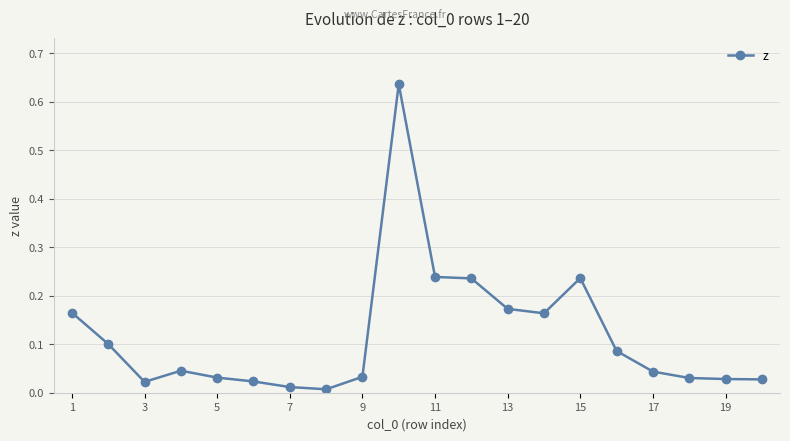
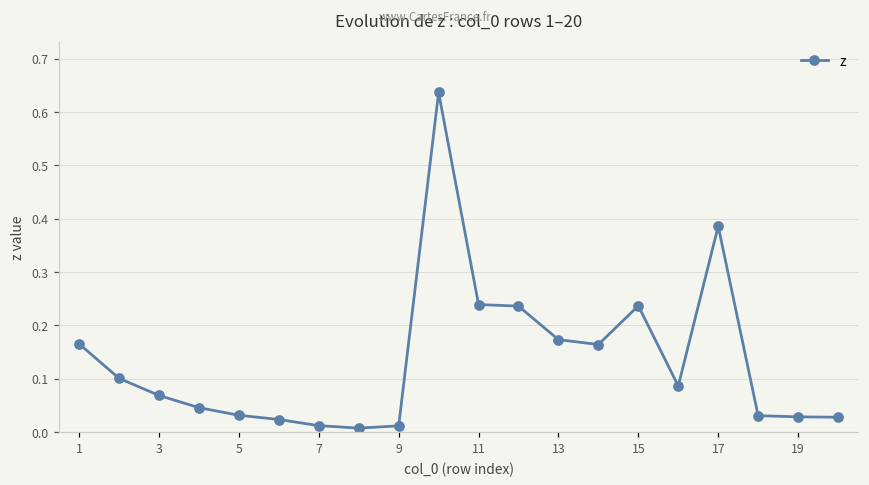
3: 0.02 -> 0.07
9: 0.03 -> 0.01
17: 0.04 -> 0.39
